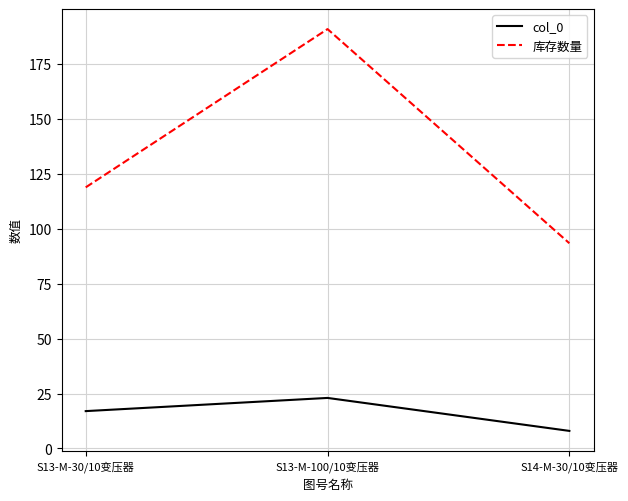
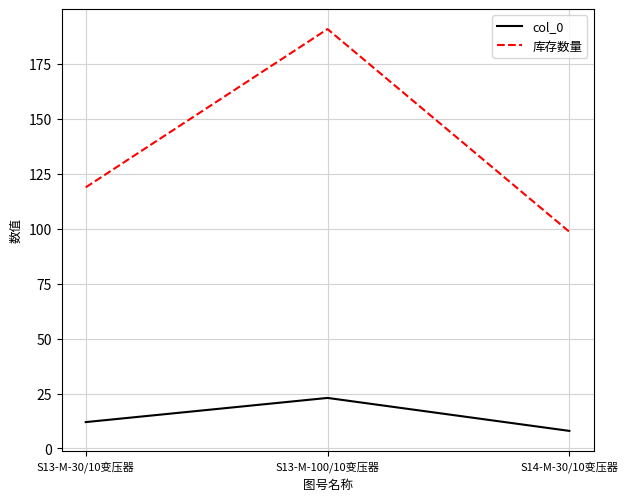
col_0, S13-M-30/10变压器: 17 -> 12
库存数量, S14-M-30/10变压器: 93 -> 99
